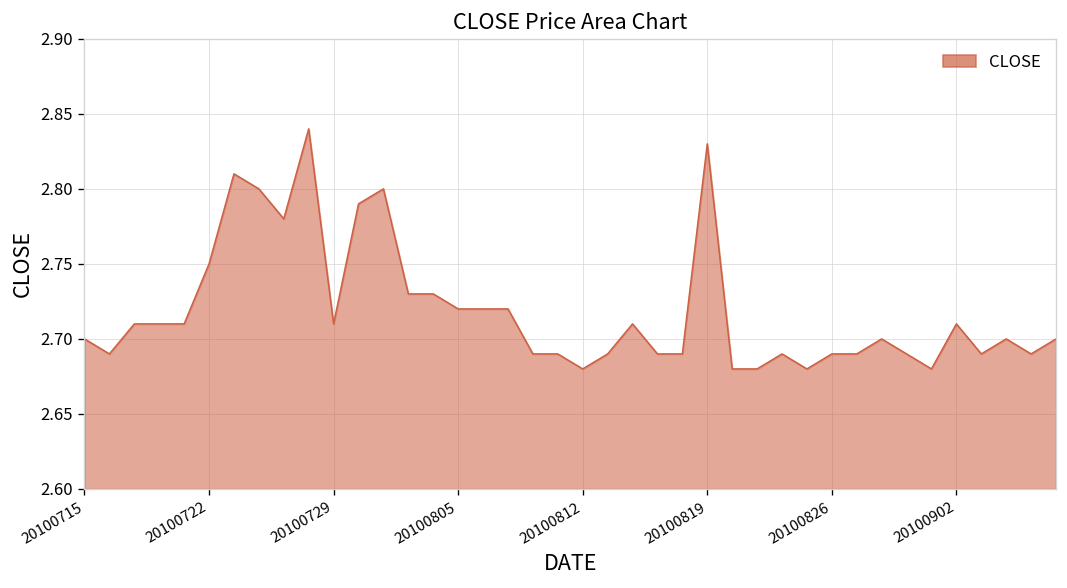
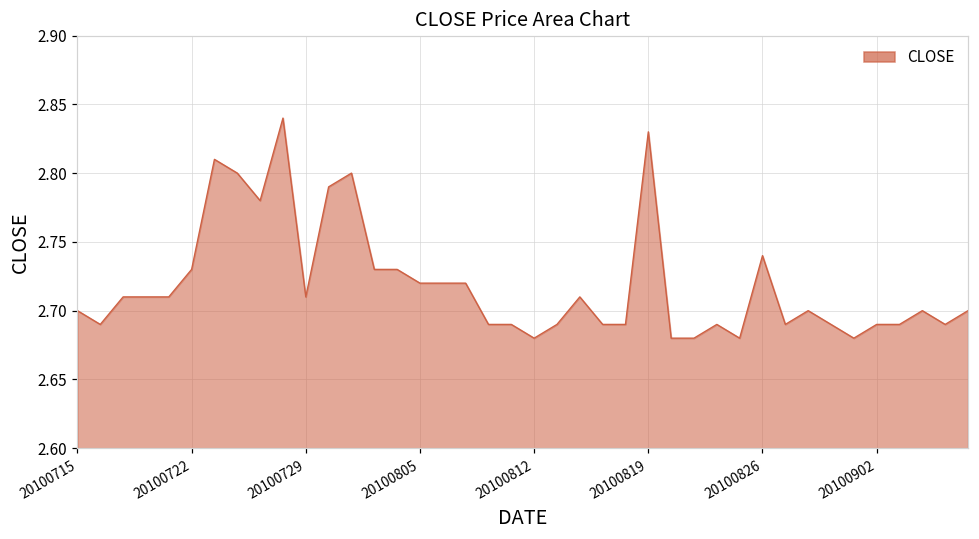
20100722: 2.75 -> 2.73
20100826: 2.69 -> 2.74
20100902: 2.71 -> 2.69
